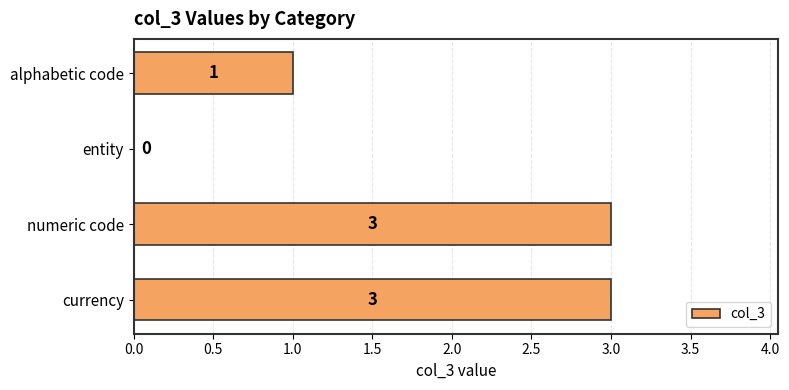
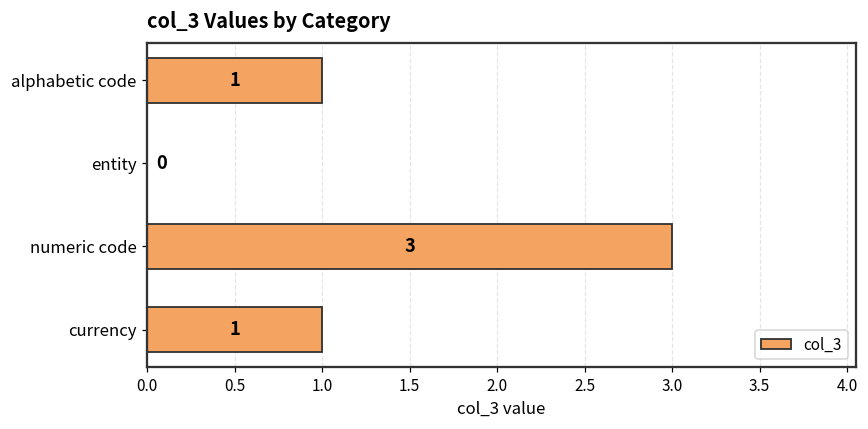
currency: 3 -> 1
